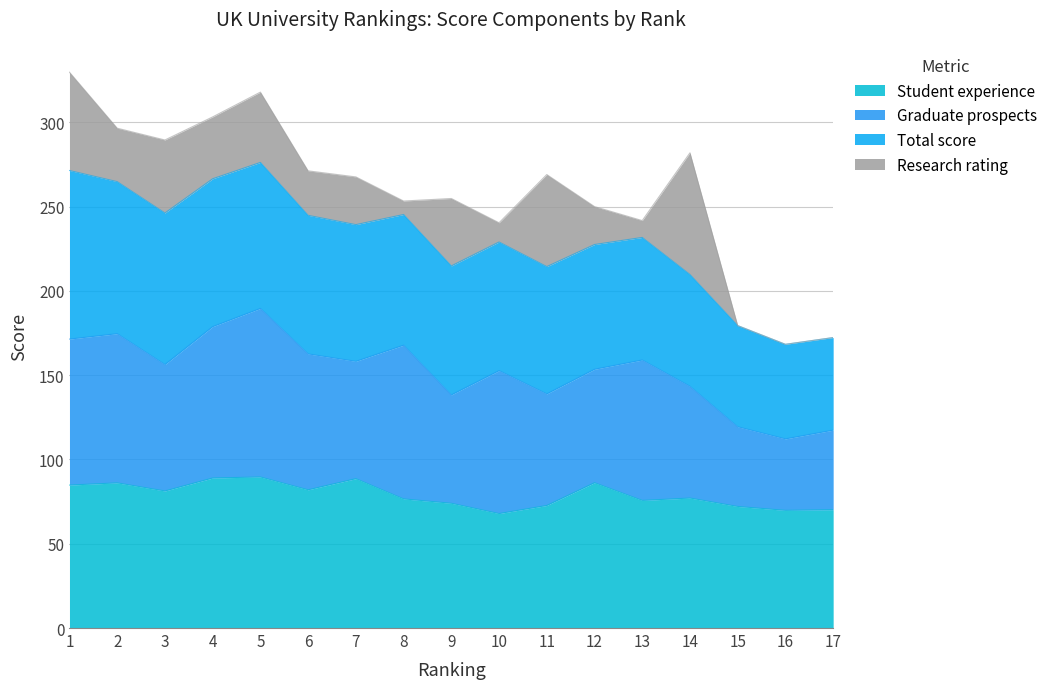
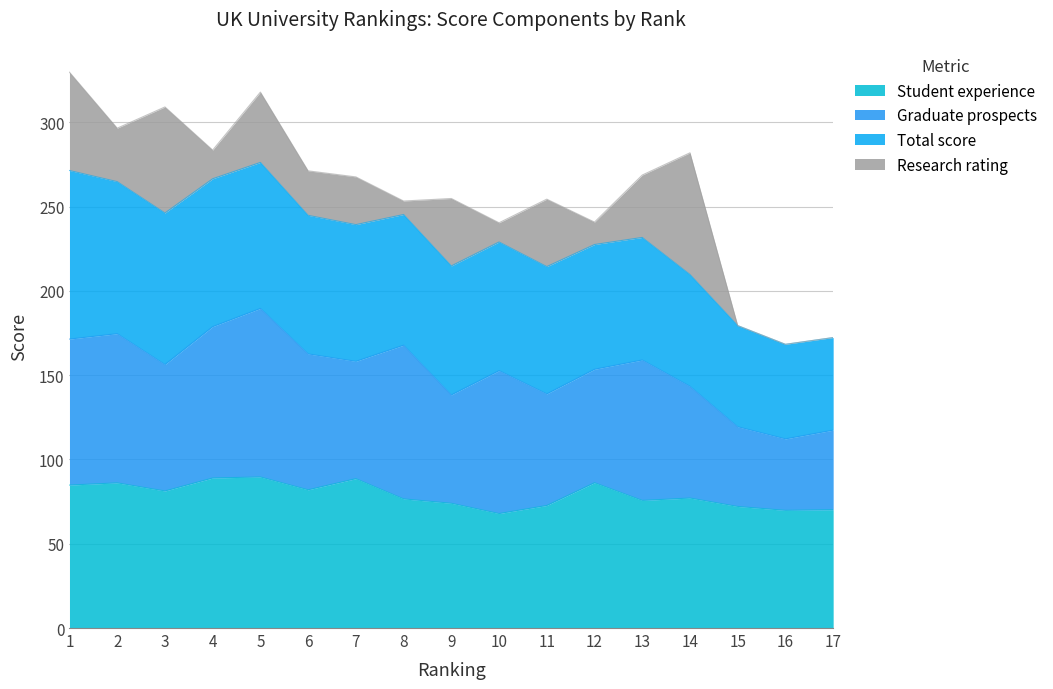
Research rating, 3: 43 -> 63
Research rating, 4: 37 -> 17
Research rating, 11: 55 -> 40
Research rating, 12: 23 -> 13
Research rating, 13: 10 -> 37
